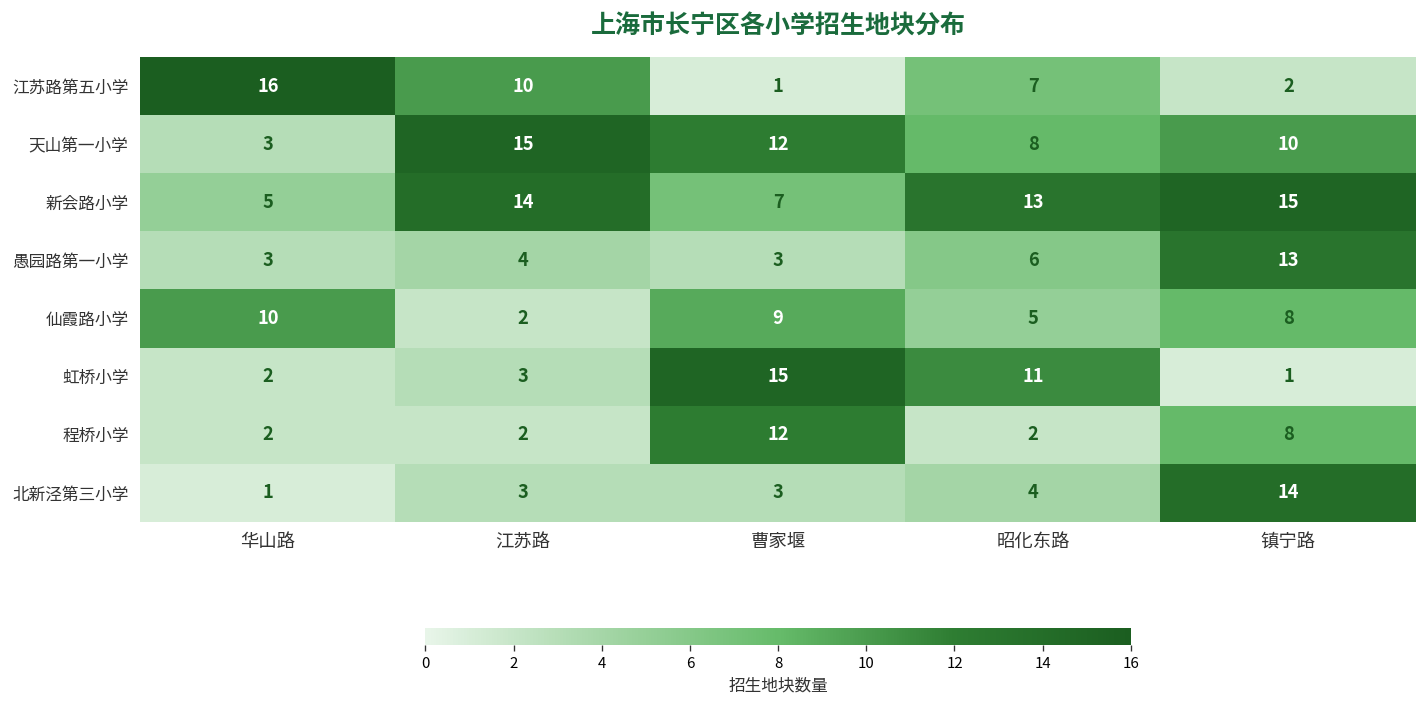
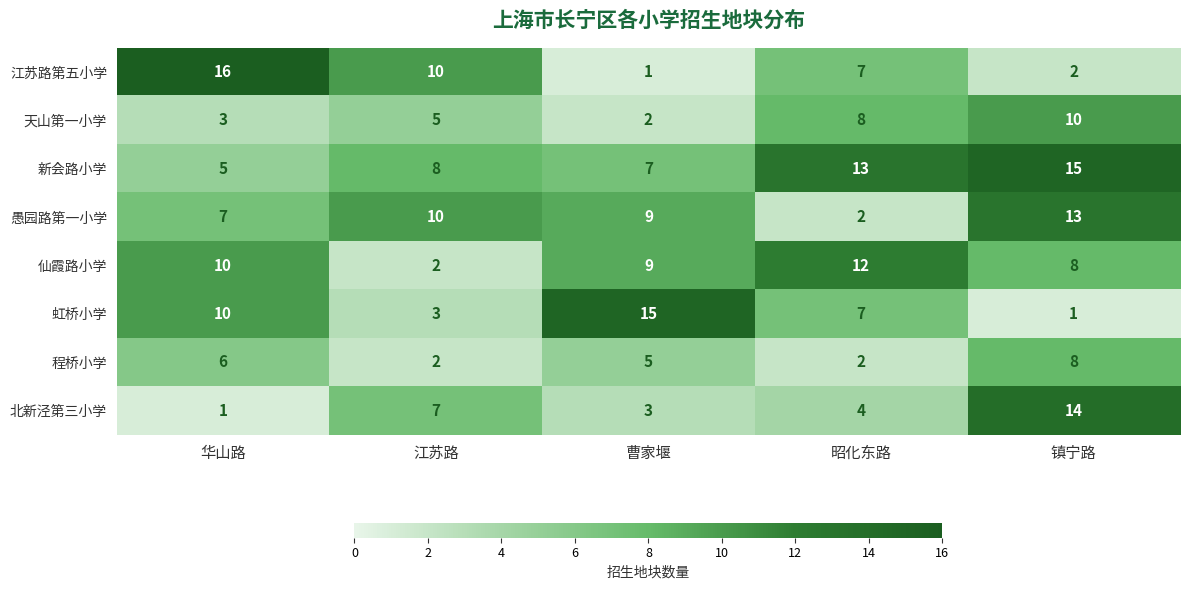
天山第一小学, 江苏路: 15 -> 5
天山第一小学, 曹家堰: 12 -> 2
新会路小学, 江苏路: 14 -> 8
愚园路第一小学, 华山路: 3 -> 7
愚园路第一小学, 江苏路: 4 -> 10
愚园路第一小学, 曹家堰: 3 -> 9
愚园路第一小学, 昭化东路: 6 -> 2
仙霞路小学, 昭化东路: 5 -> 12
虹桥小学, 华山路: 2 -> 10
虹桥小学, 昭化东路: 11 -> 7
程桥小学, 华山路: 2 -> 6
程桥小学, 曹家堰: 12 -> 5
北新泾第三小学, 江苏路: 3 -> 7
